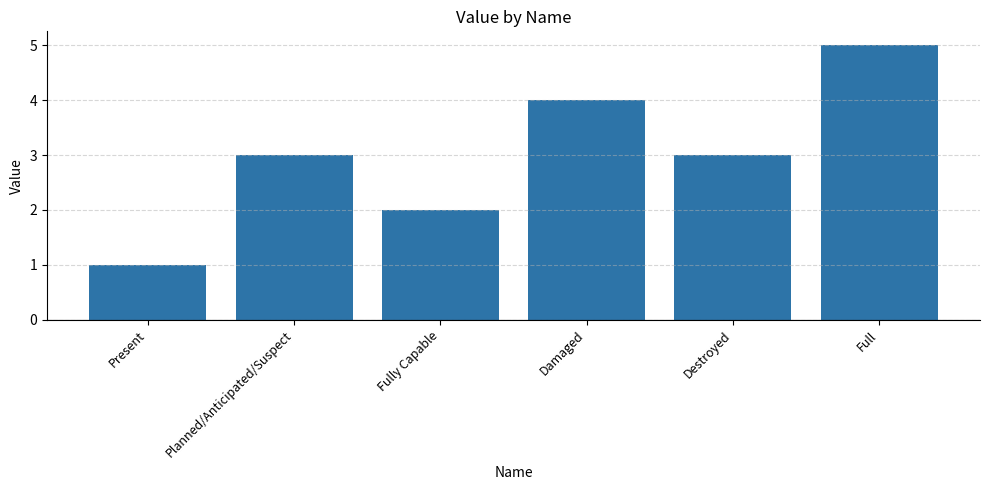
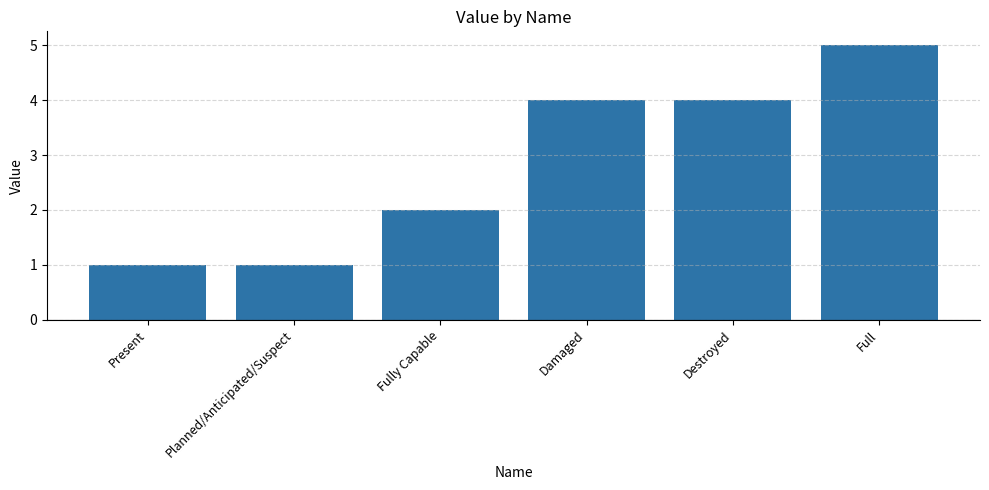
Planned/Anticipated/Suspect: 3 -> 1
Destroyed: 3 -> 4
